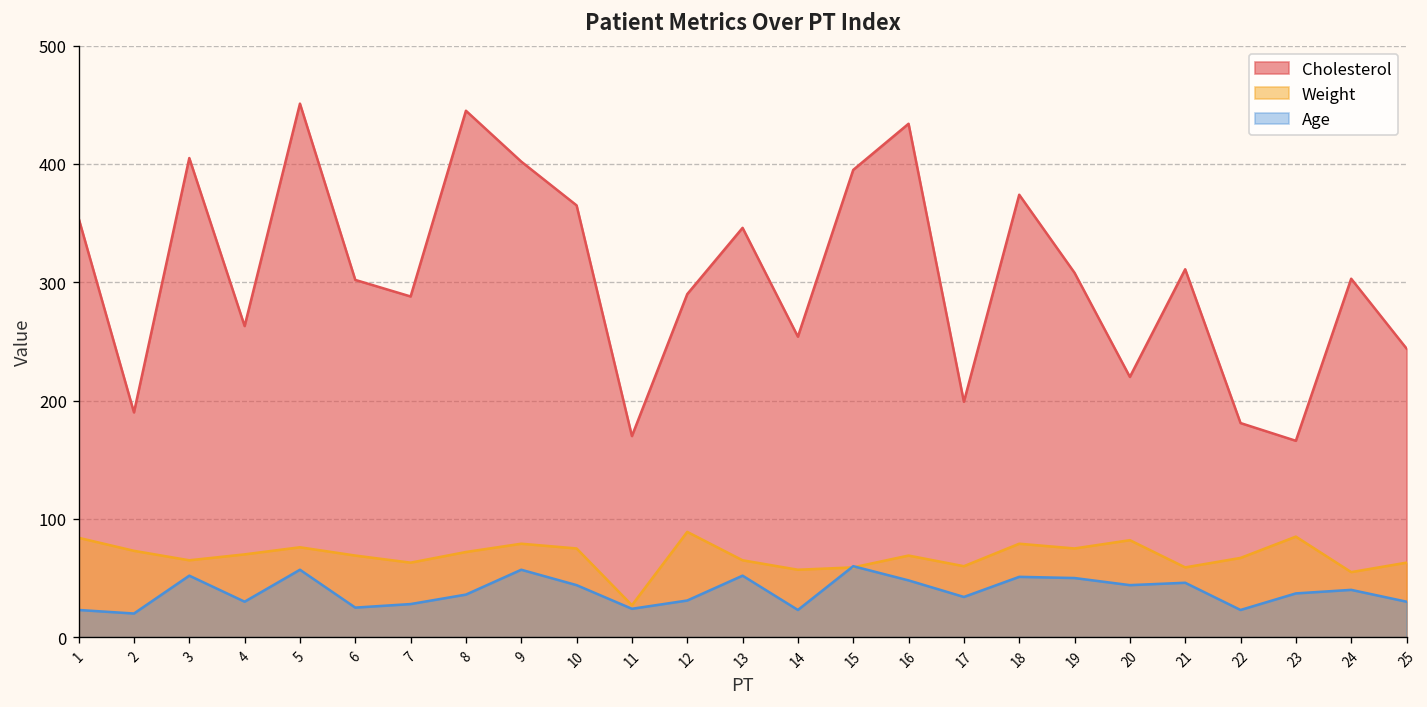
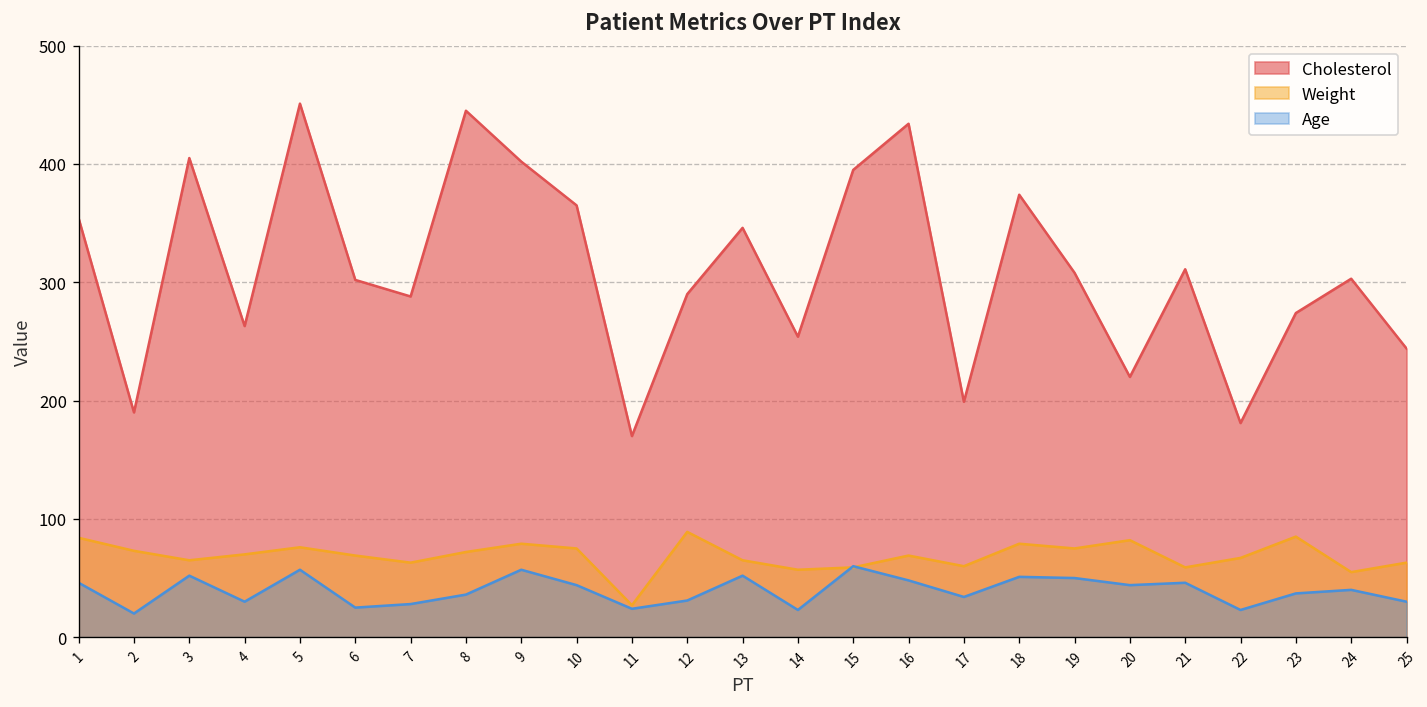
Age, 1: 20 -> 50
Cholesterol, 23: 170 -> 270
